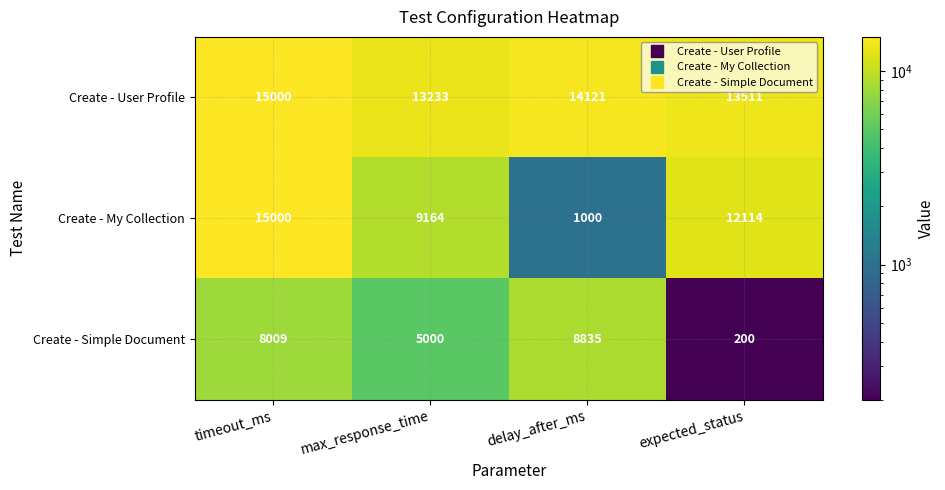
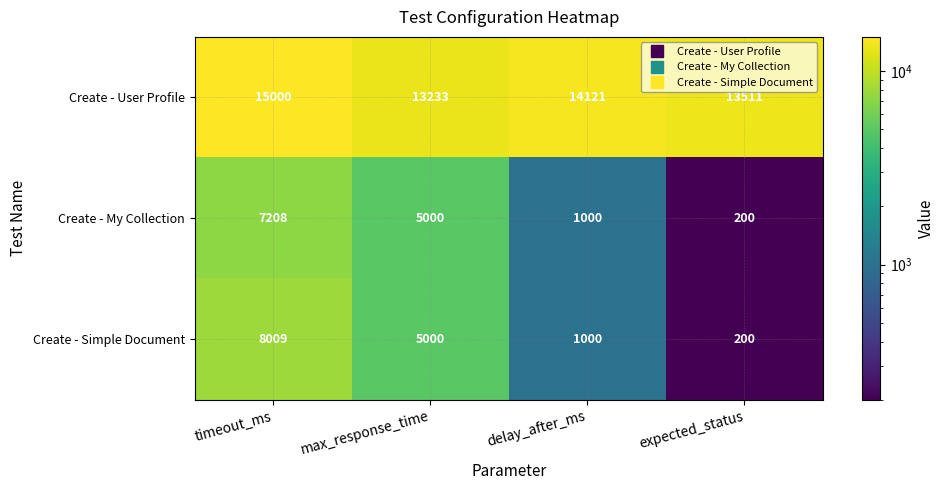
Create - My Collection, timeout_ms: 15000 -> 7208
Create - My Collection, max_response_time: 9164 -> 5000
Create - My Collection, expected_status: 12114 -> 200
Create - Simple Document, delay_after_ms: 8835 -> 1000
